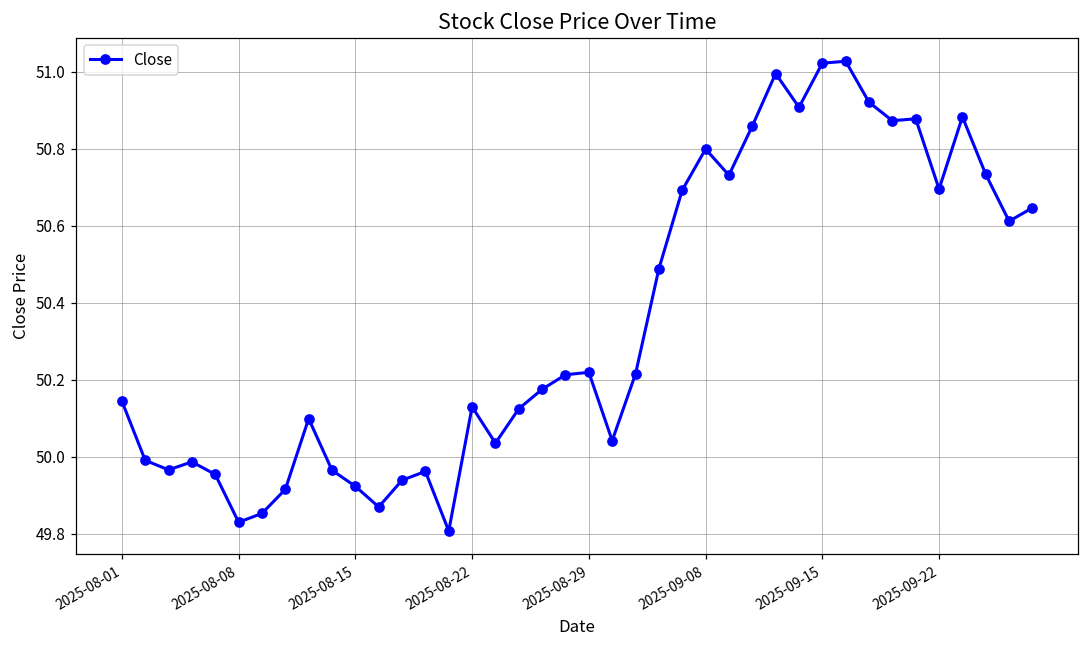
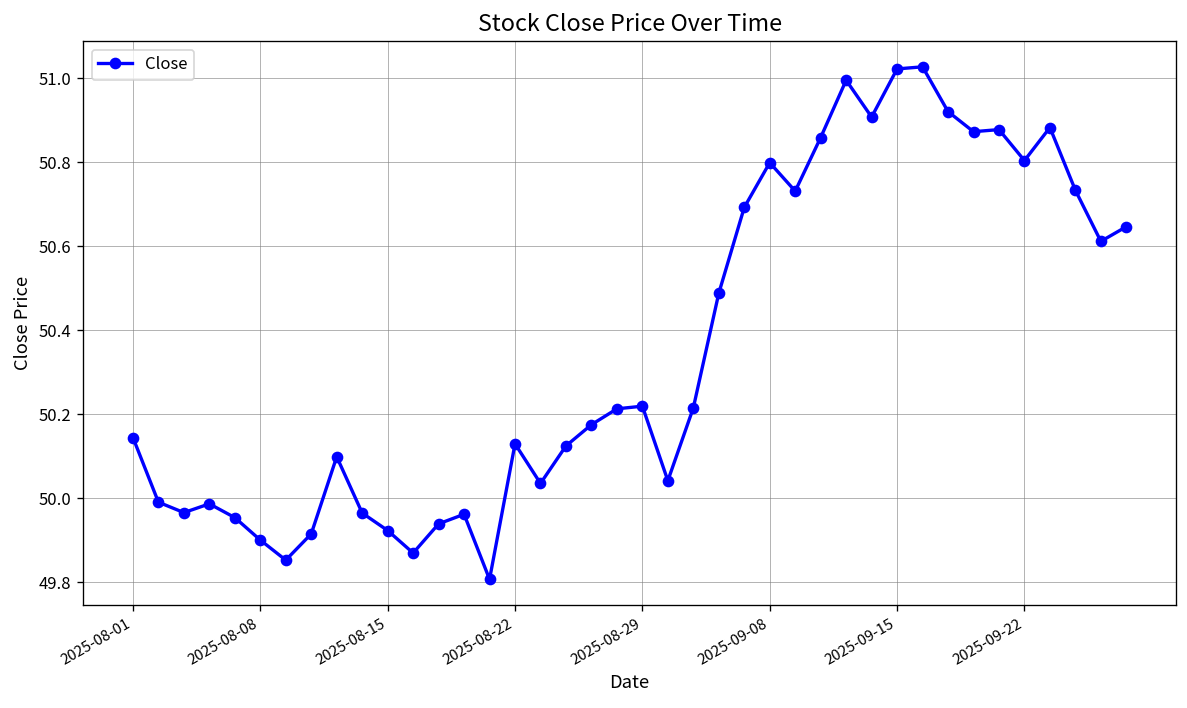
2025-08-08: 49.83 -> 49.90
2025-09-22: 50.70 -> 50.80
